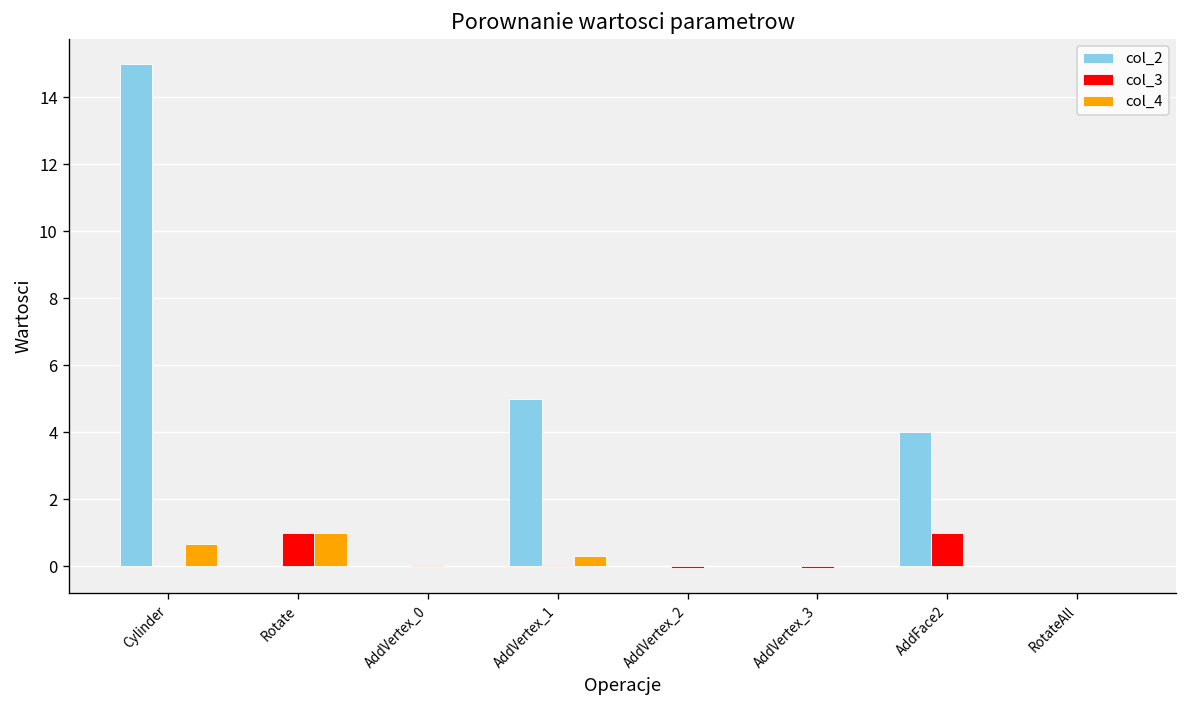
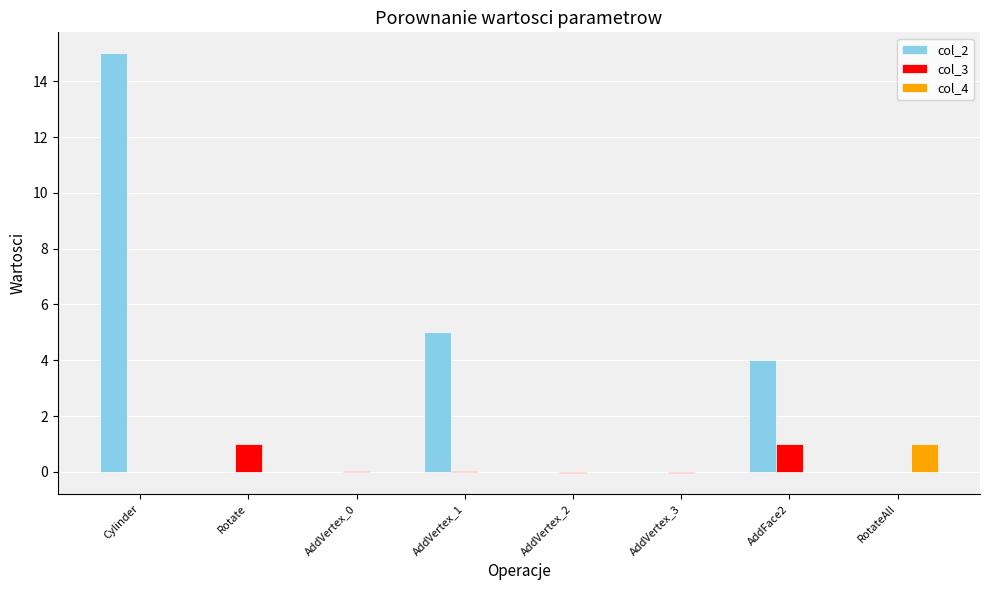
col_4, Cylinder: 0.7 -> 0.0
col_4, Rotate: 1 -> 0
col_4, AddVertex_1: 0.3 -> 0.0
col_4, RotateAll: 0 -> 1
